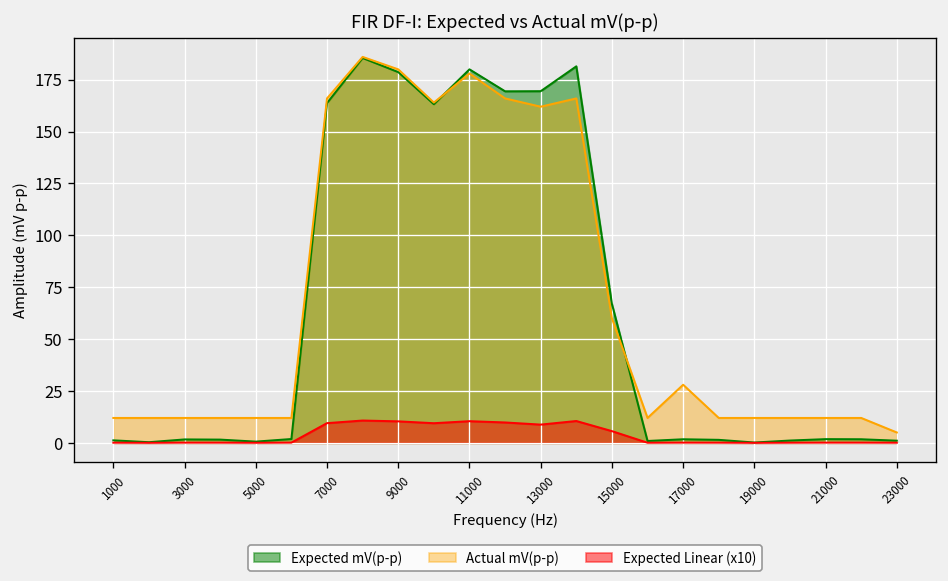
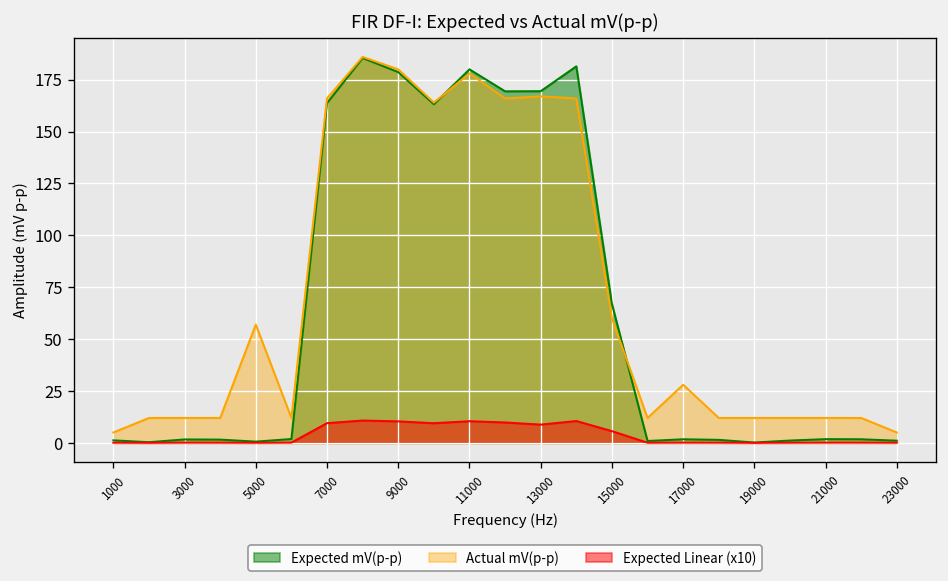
Actual mV(p-p), 1000: 12 -> 5
Actual mV(p-p), 5000: 12 -> 57
Actual mV(p-p), 13000: 162 -> 167
